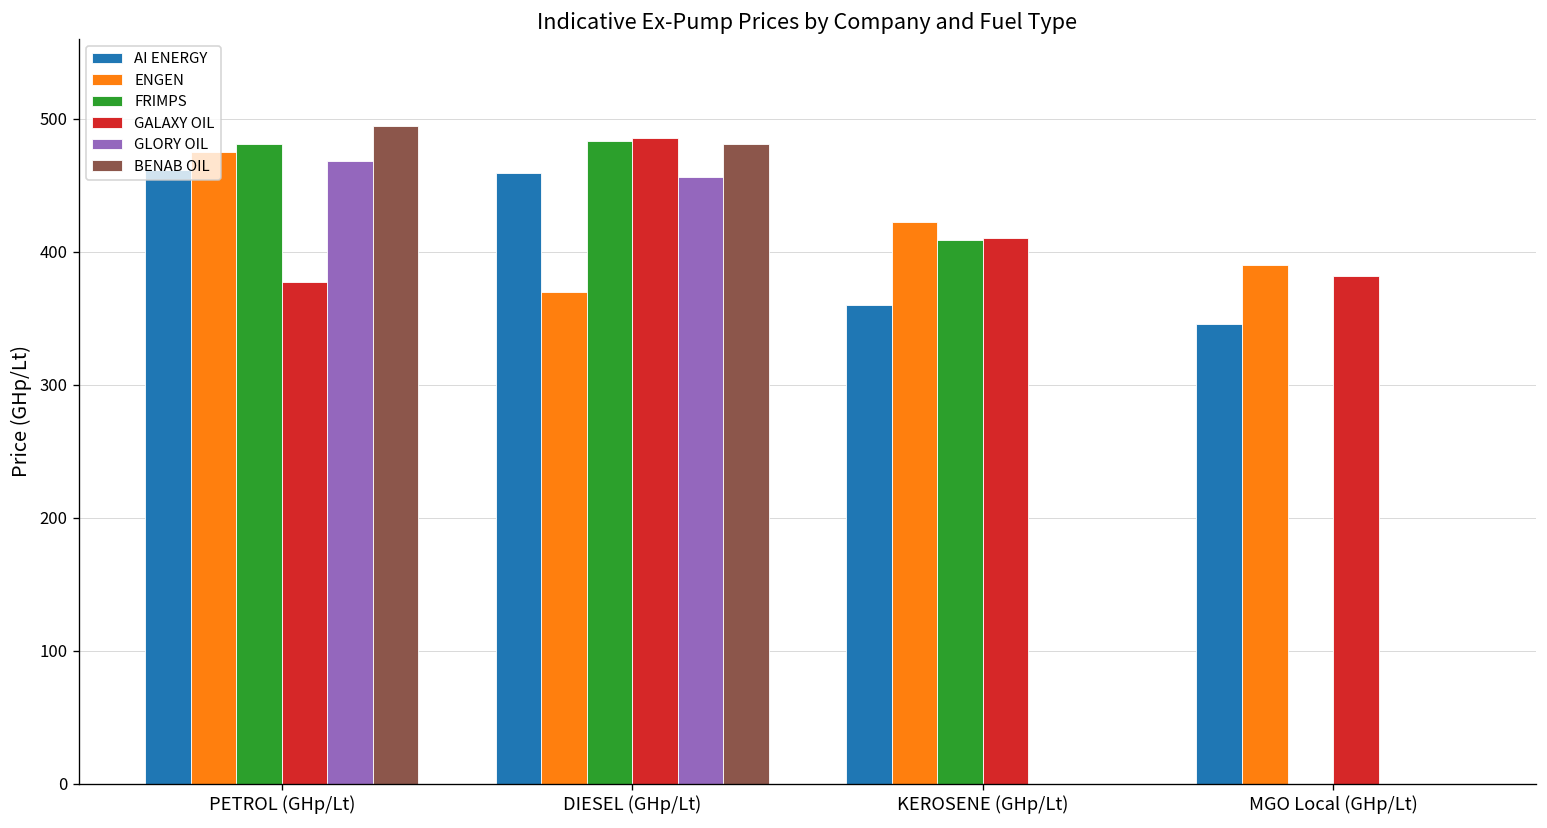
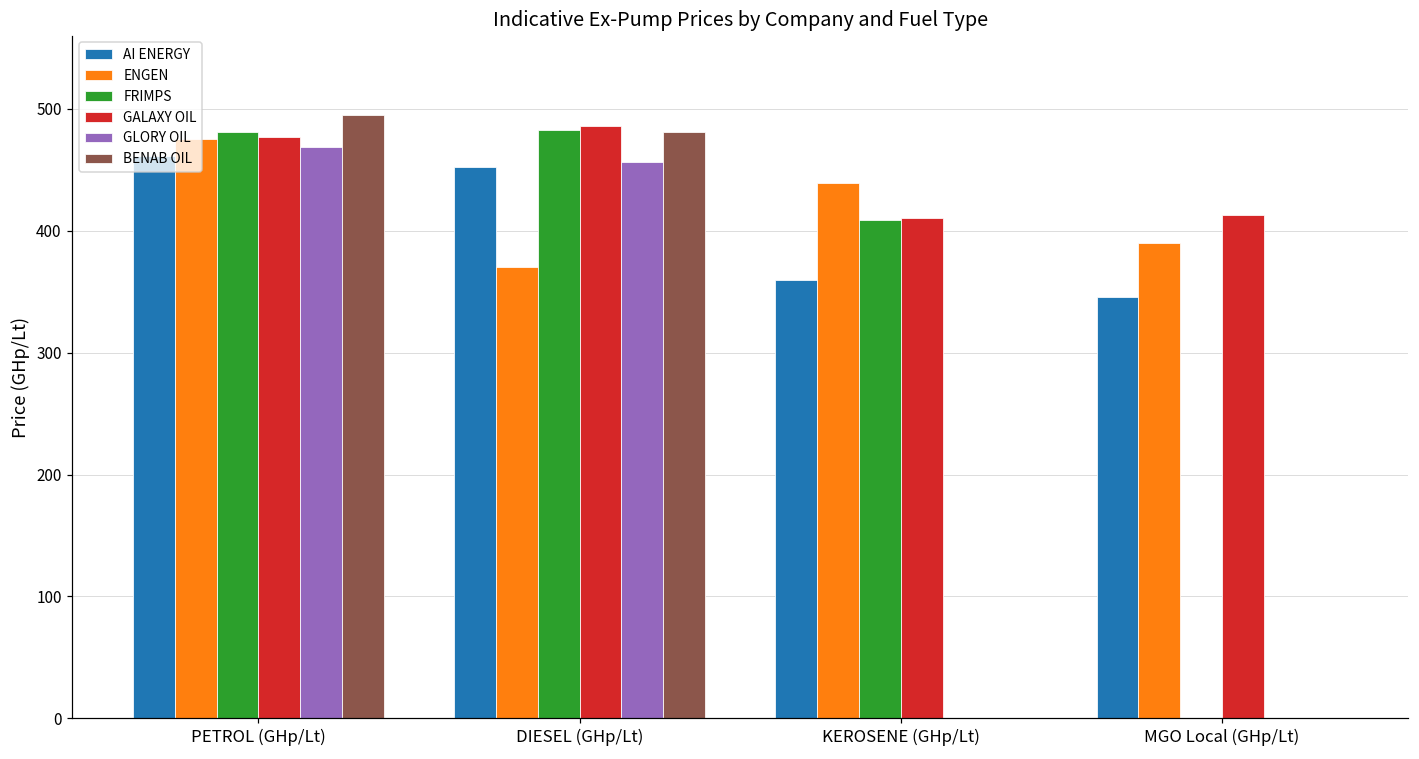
GALAXY OIL, PETROL (GHp/Lt): 377 -> 477
AI ENERGY, DIESEL (GHp/Lt): 459 -> 452
ENGEN, KEROSENE (GHp/Lt): 422 -> 439
GALAXY OIL, MGO Local (GHp/Lt): 381 -> 413
